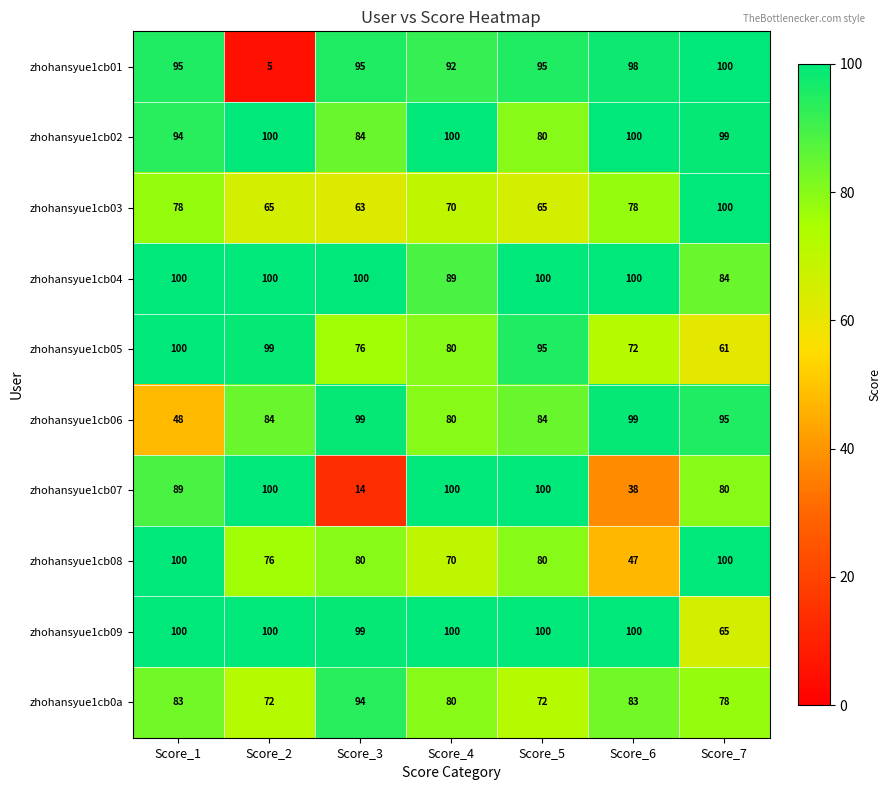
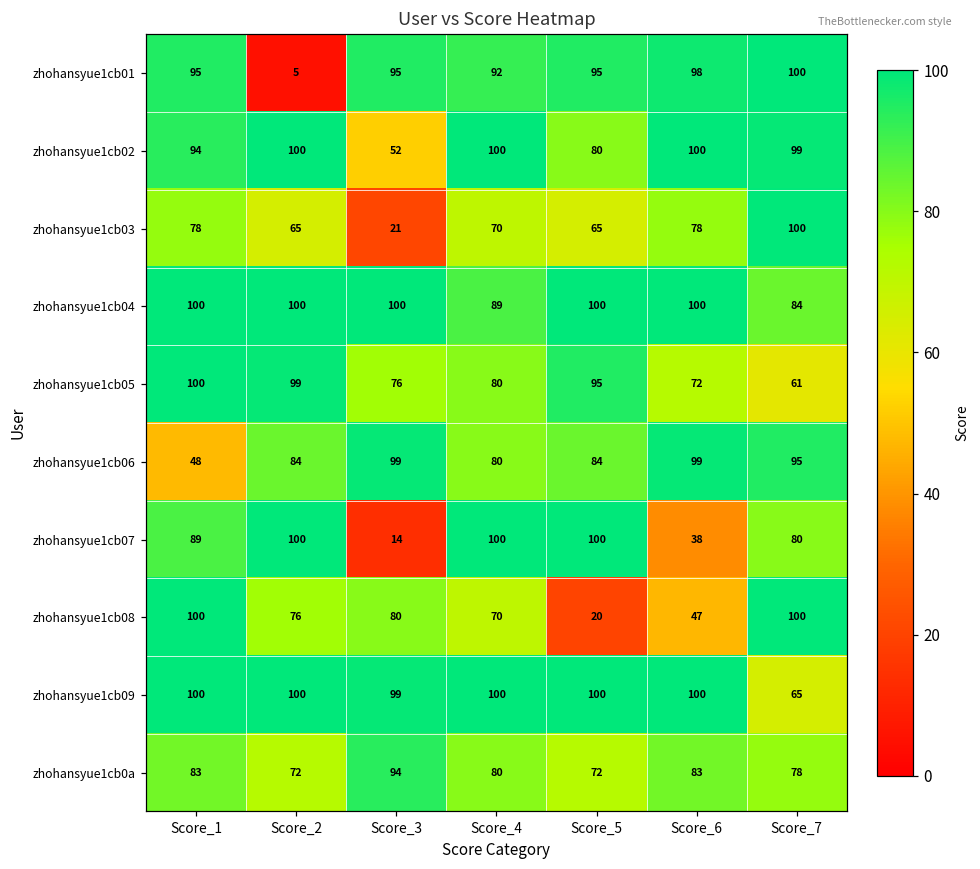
zhohansyue1cb02, Score_3: 84 -> 52
zhohansyue1cb03, Score_3: 63 -> 21
zhohansyue1cb08, Score_5: 80 -> 20
